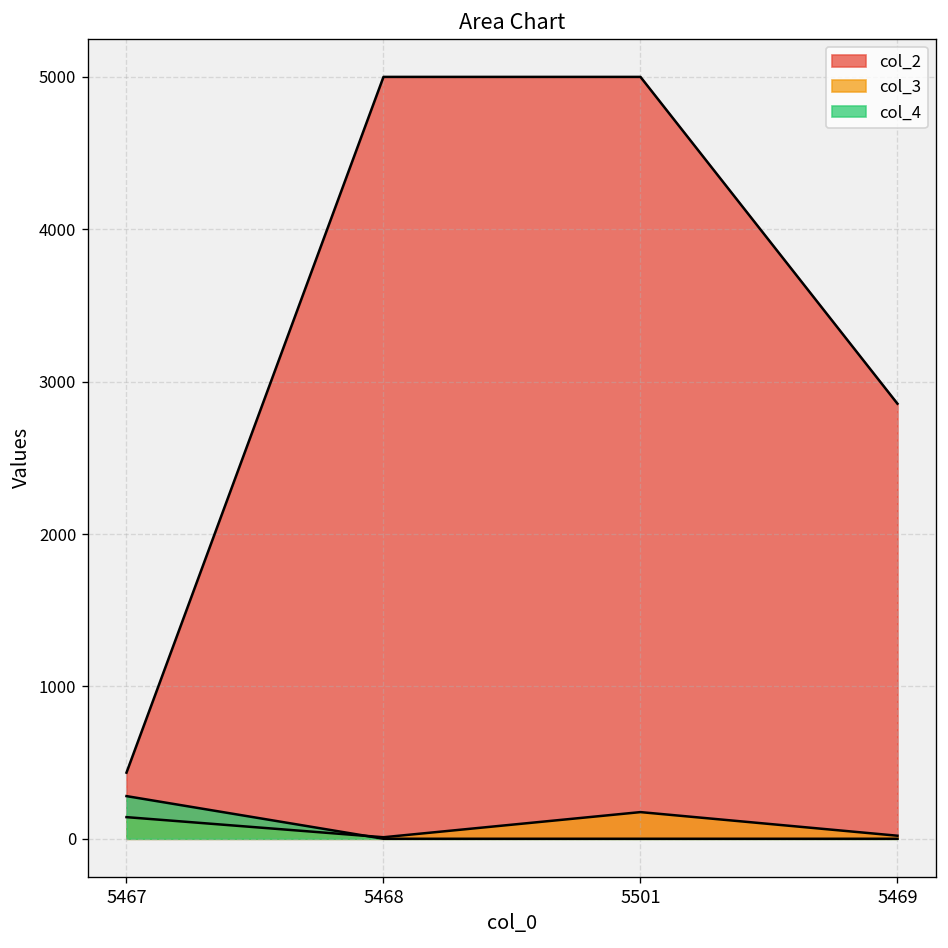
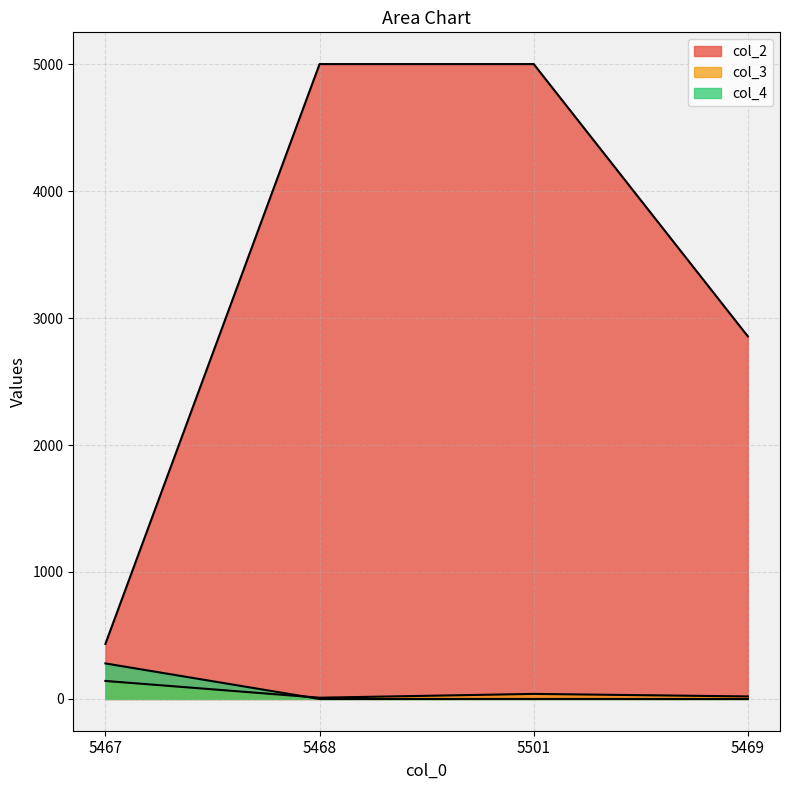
col_3, 5501: 180 -> 40
